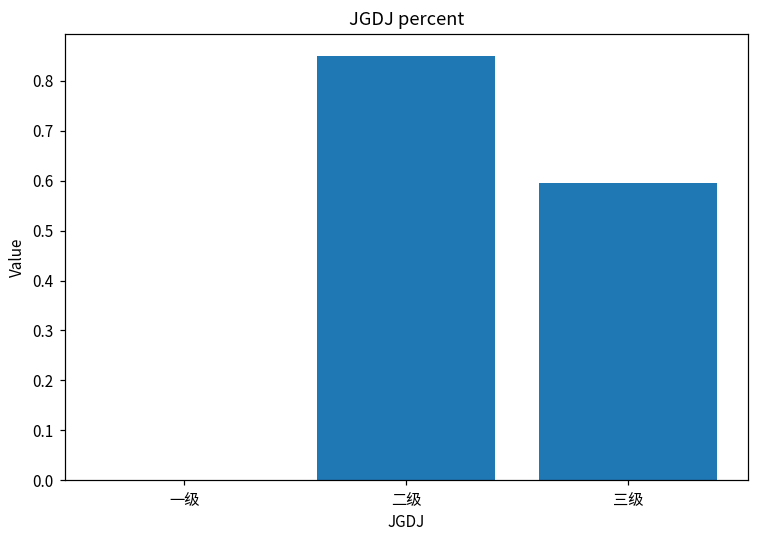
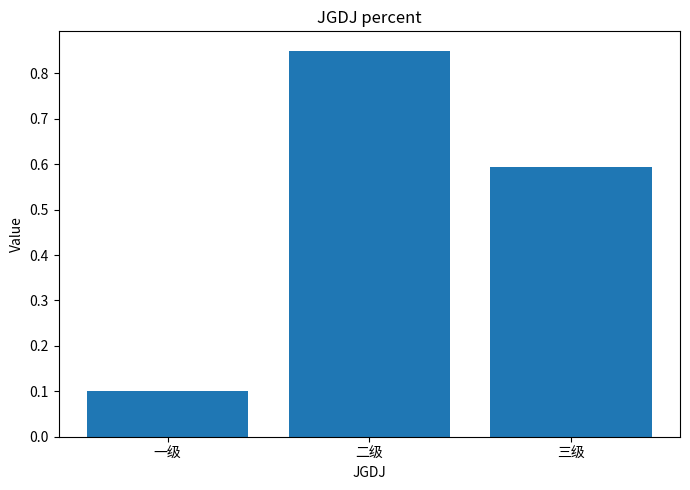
一级: 0.0 -> 0.1
